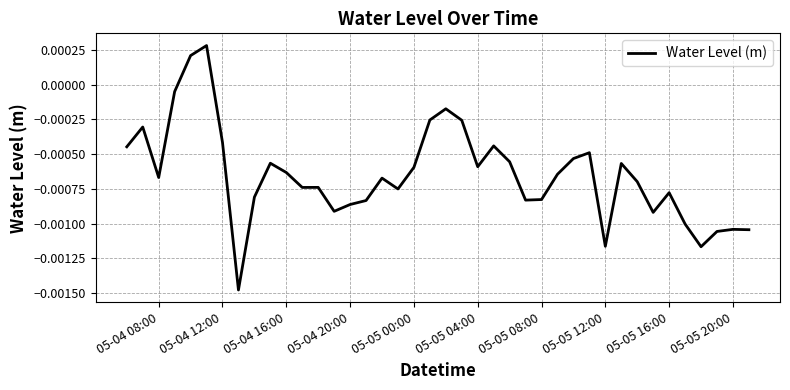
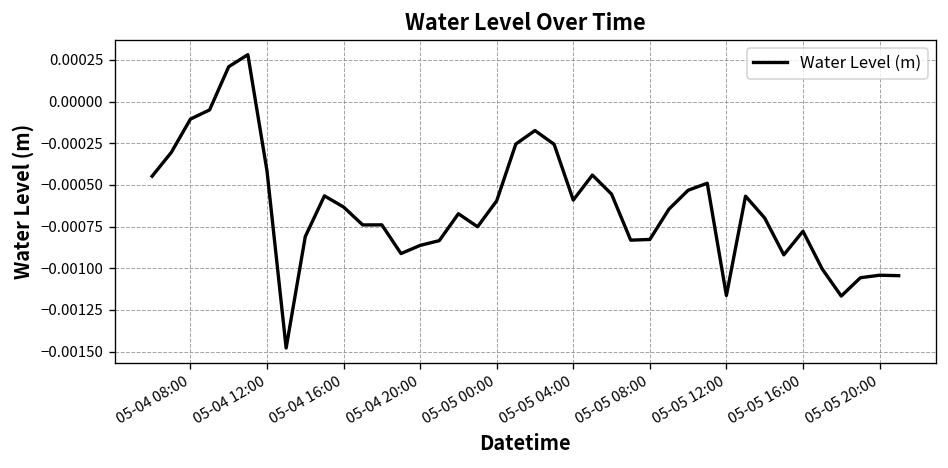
05-04 08:00: -0.00067 -> -0.00011
